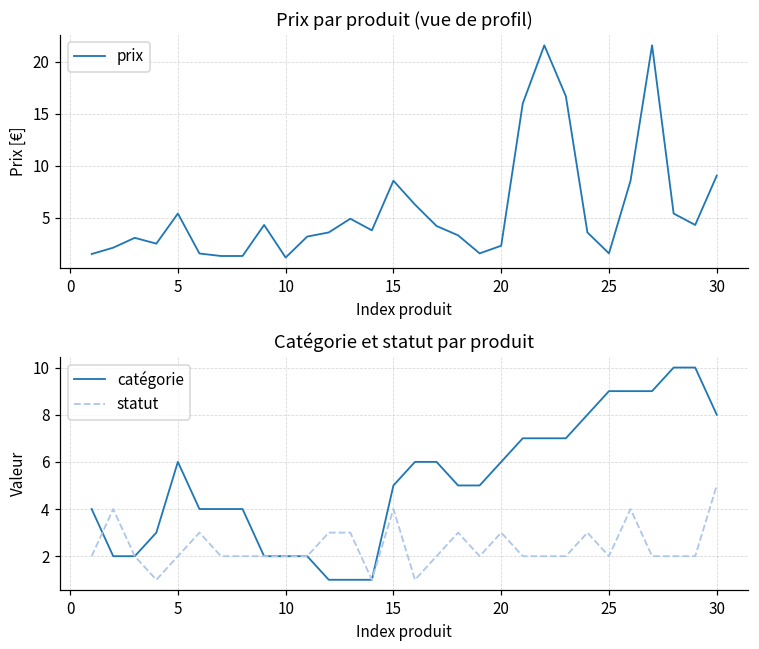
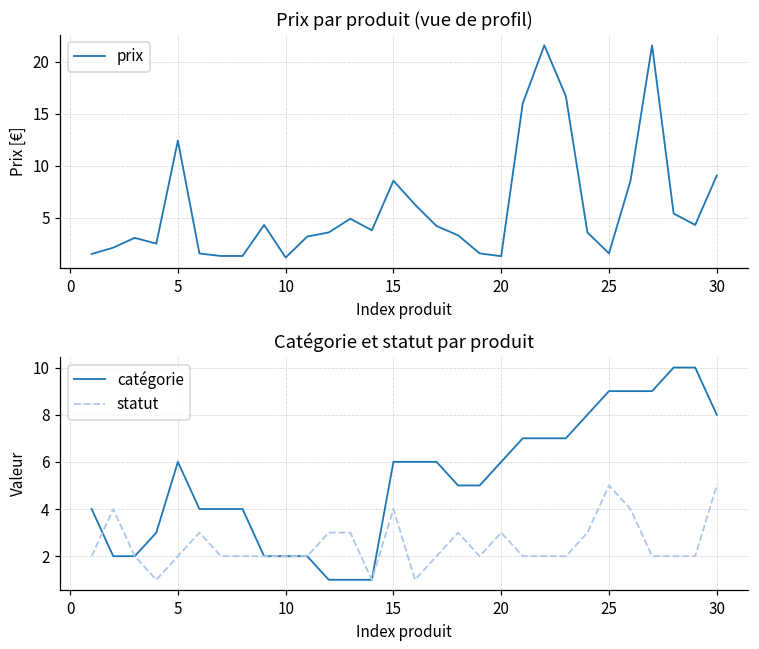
Prix par produit (vue de profil), 5: 5 -> 12
Prix par produit (vue de profil), 20: 2 -> 1
Catégorie et statut par produit, catégorie, 15: 5 -> 6
Catégorie et statut par produit, statut, 25: 2 -> 5
